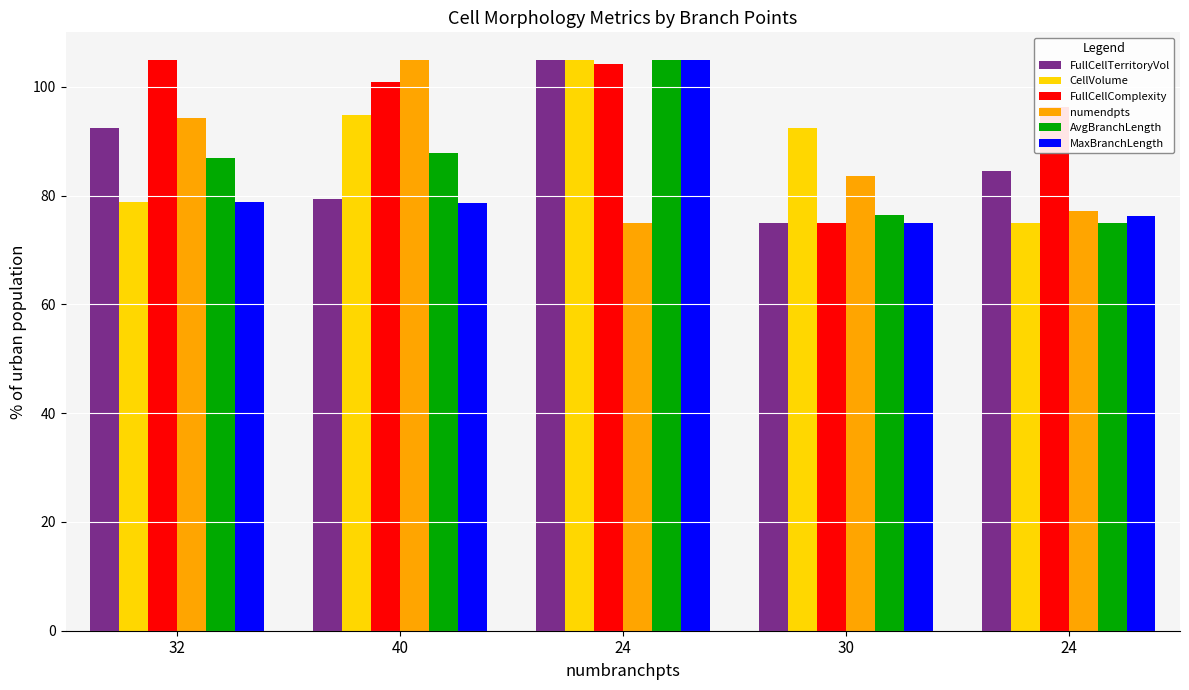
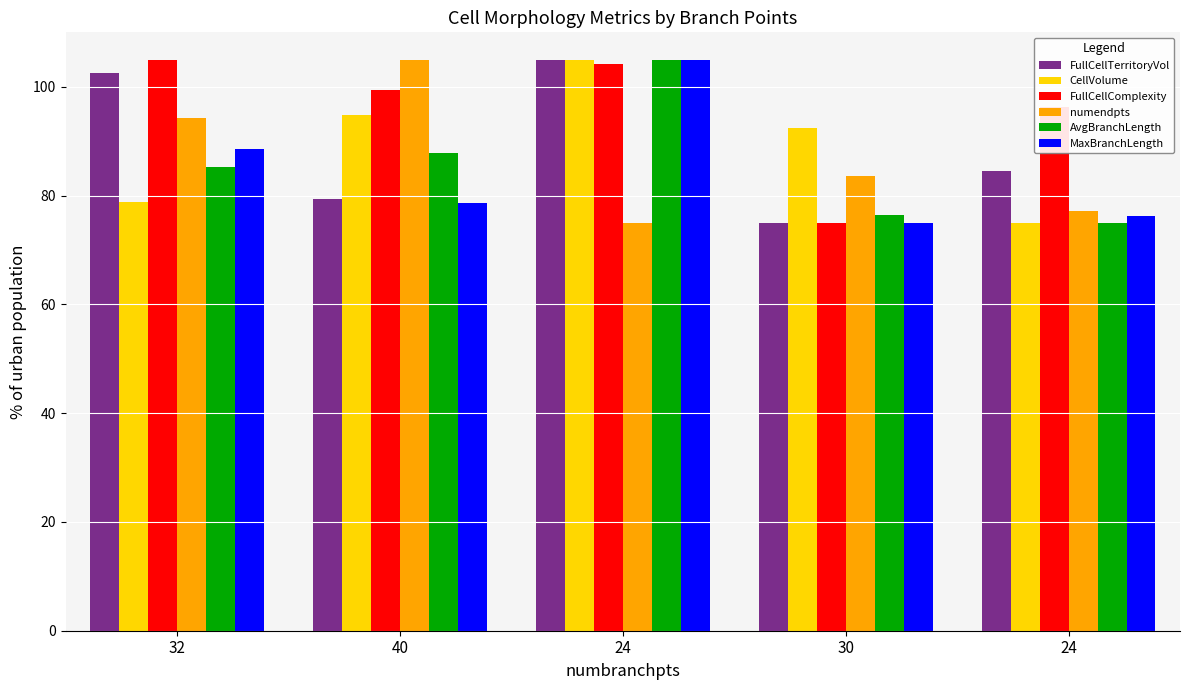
FullCellTerritoryVol, 32: 92 -> 102
AvgBranchLength, 32: 87 -> 85
MaxBranchLength, 32: 79 -> 88
FullCellComplexity, 40: 101 -> 99
